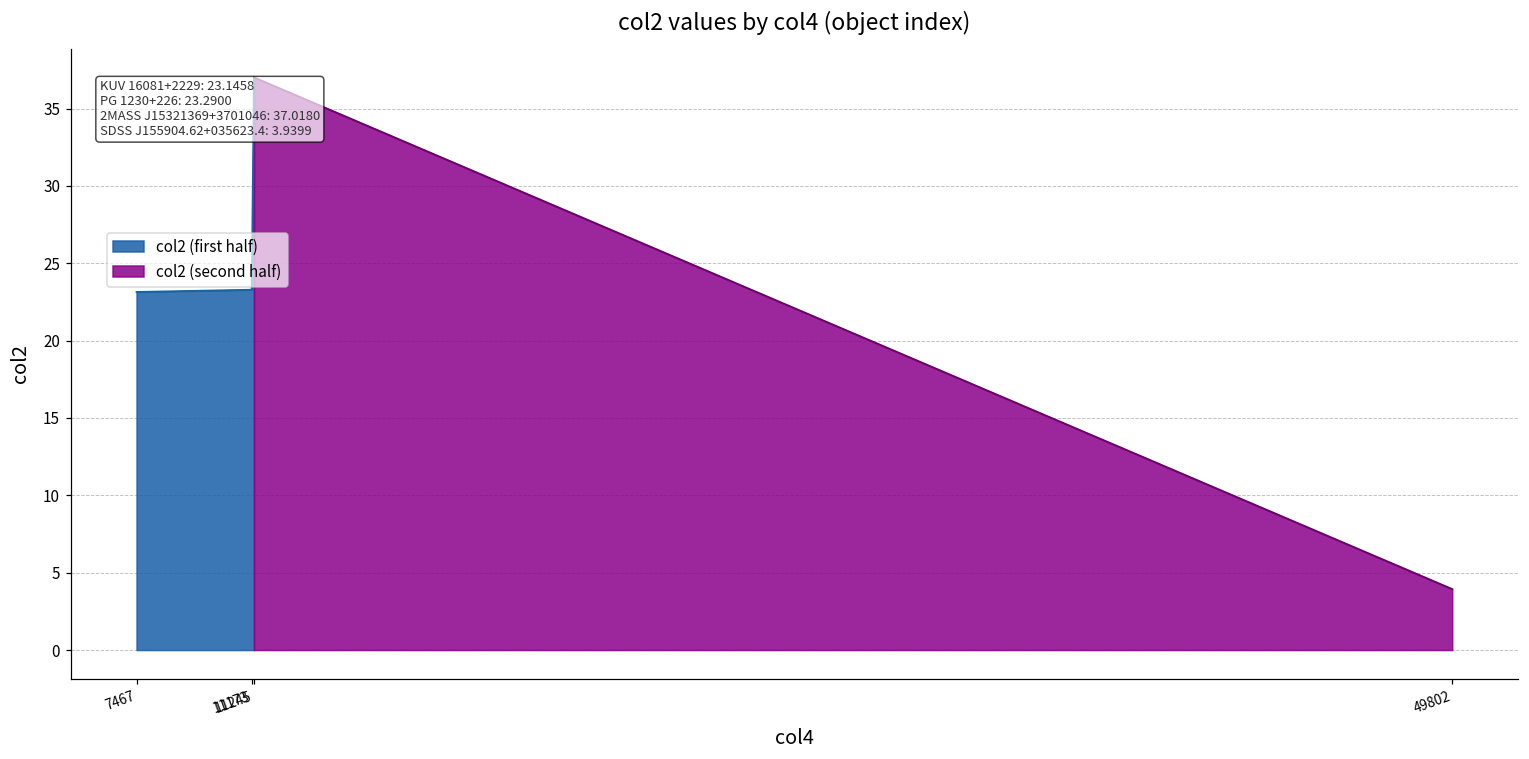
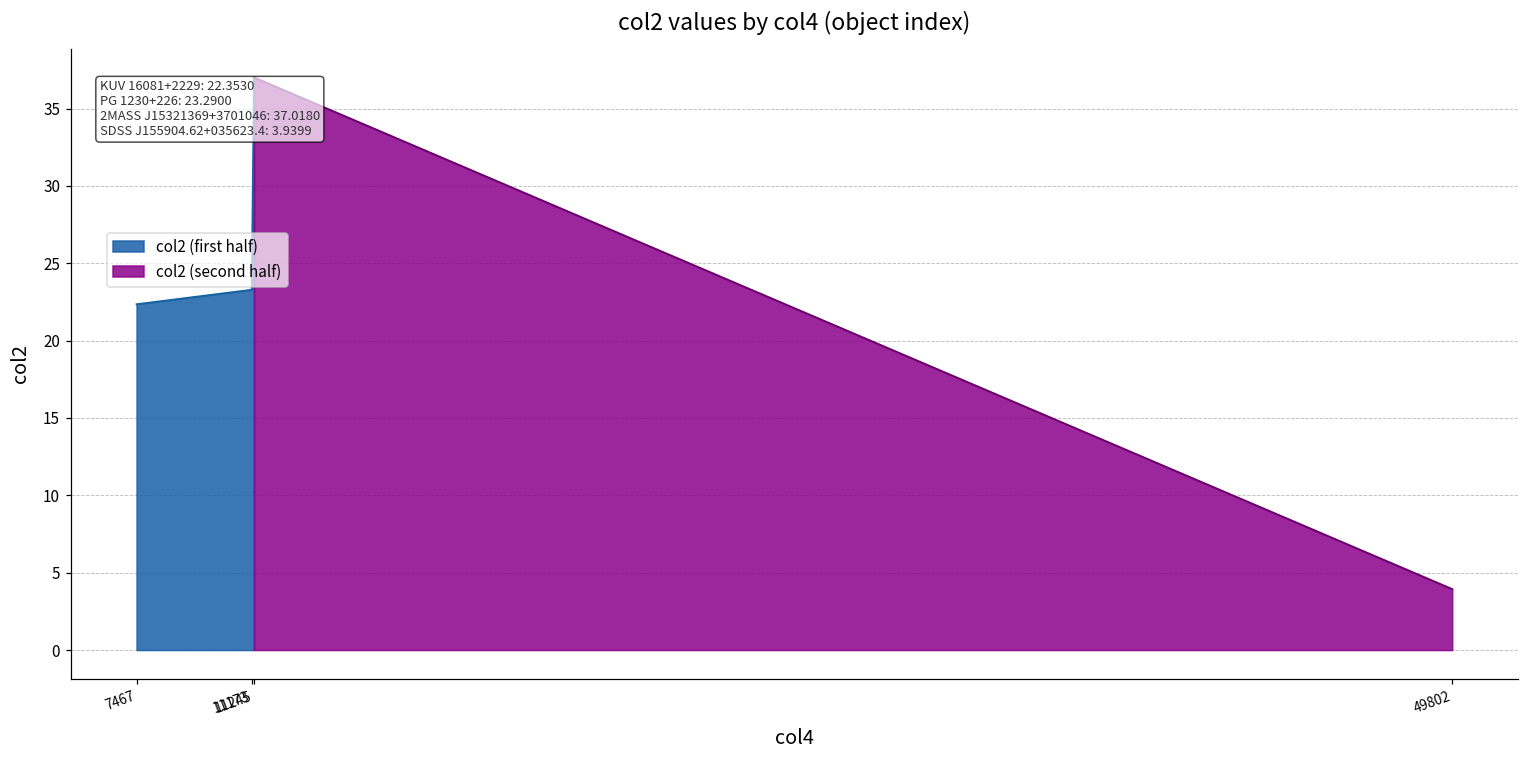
col2 (first half), 7467: 23.1458 -> 22.3530
